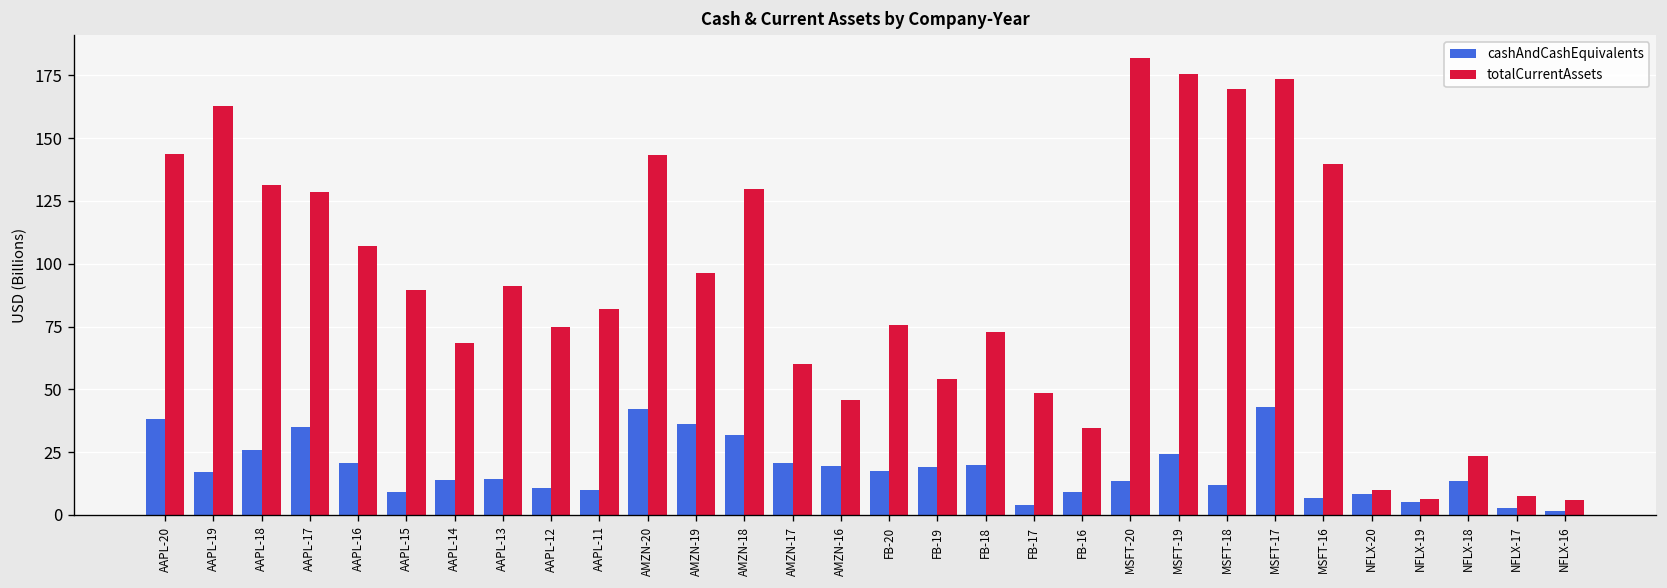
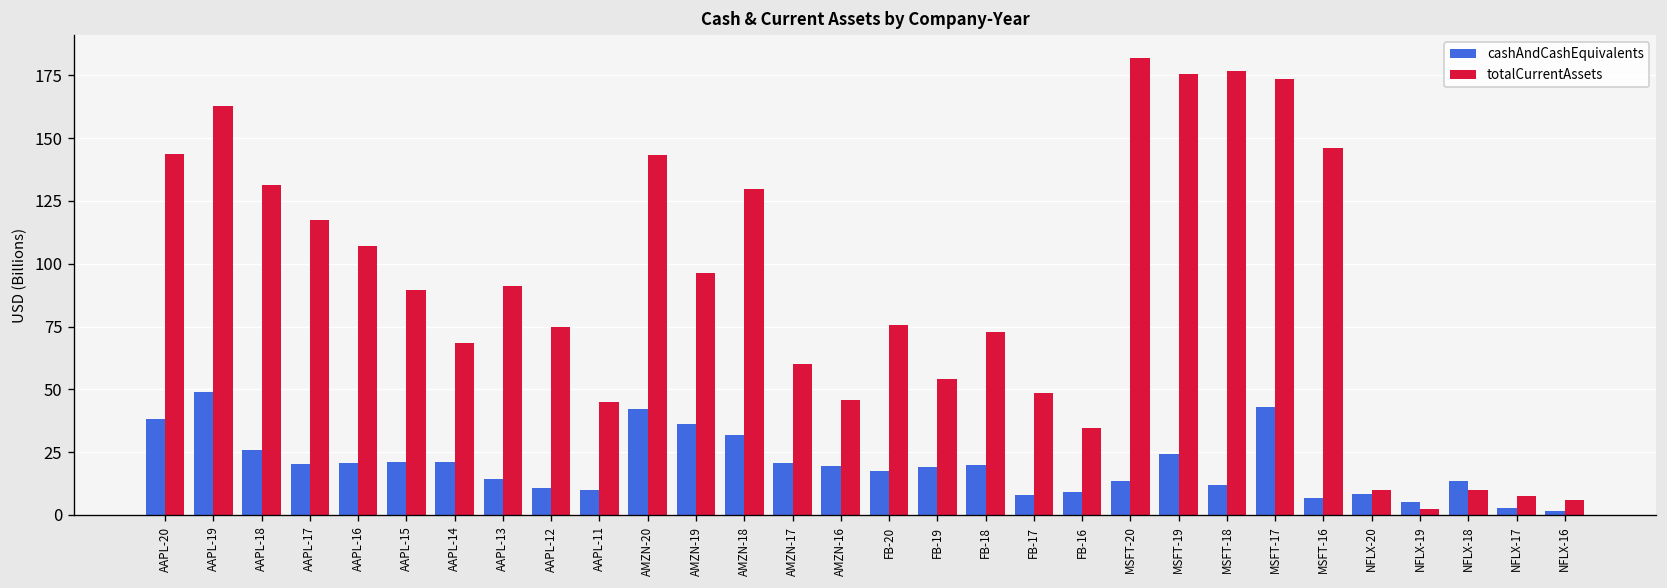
cashAndCashEquivalents, AAPL-19: 17 -> 49
cashAndCashEquivalents, AAPL-17: 35 -> 20
totalCurrentAssets, AAPL-17: 129 -> 118
cashAndCashEquivalents, AAPL-15: 9 -> 21
cashAndCashEquivalents, AAPL-14: 14 -> 21
totalCurrentAssets, AAPL-11: 82 -> 45
cashAndCashEquivalents, FB-17: 4 -> 8
totalCurrentAssets, MSFT-18: 170 -> 177
totalCurrentAssets, MSFT-16: 140 -> 146
totalCurrentAssets, NFLX-19: 6 -> 2
totalCurrentAssets, NFLX-18: 23 -> 10
